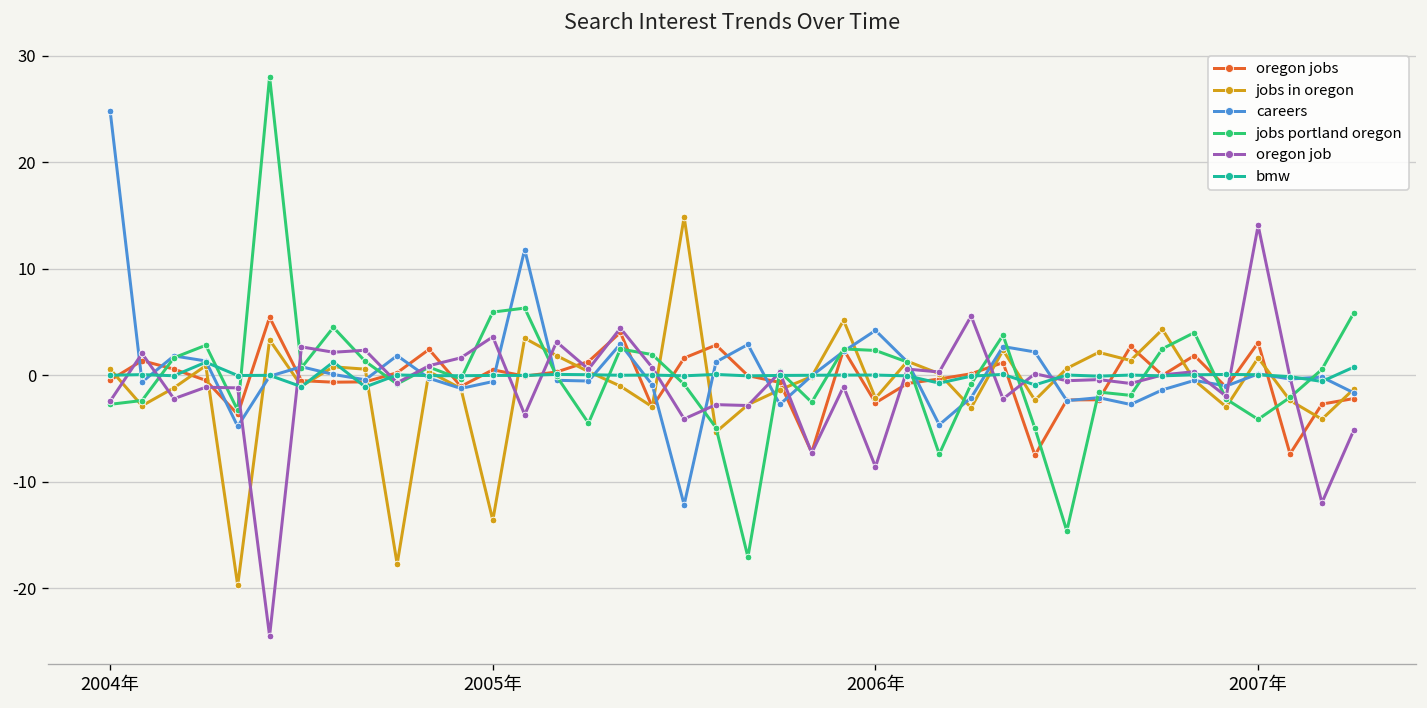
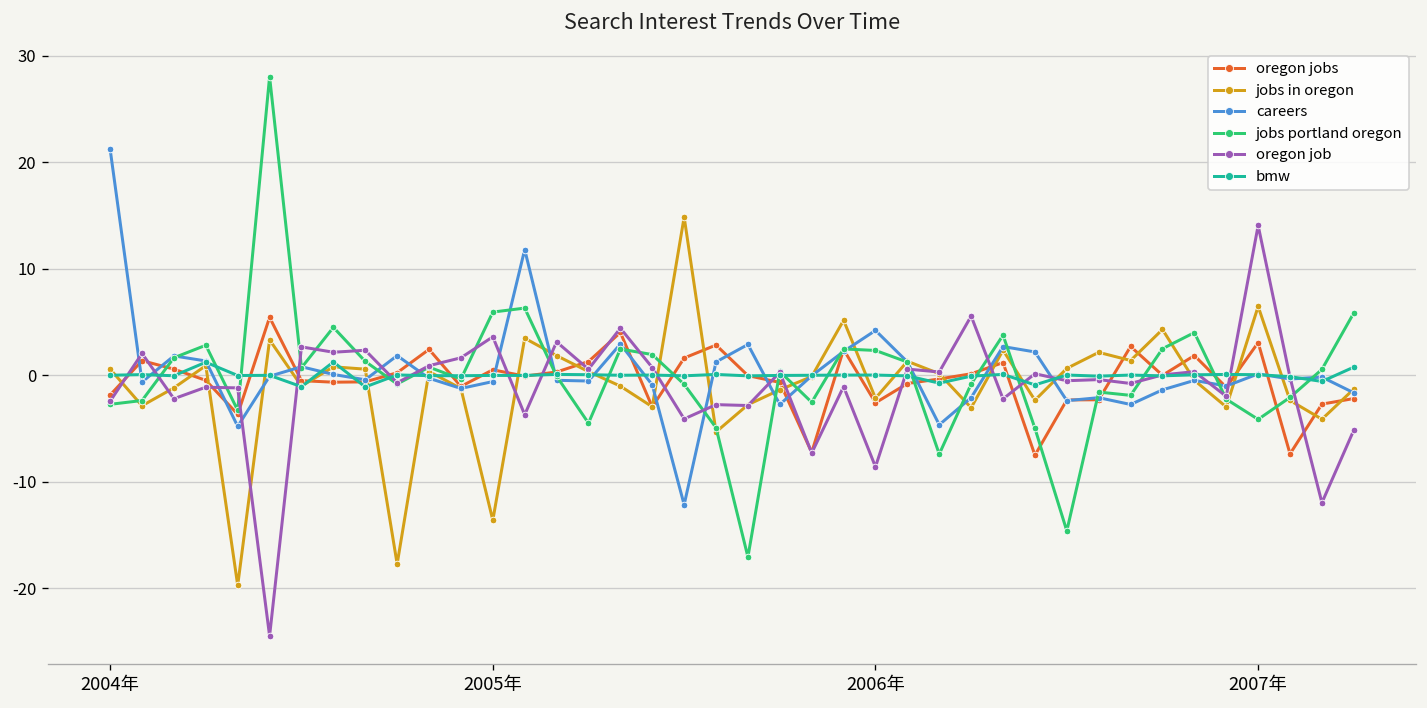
oregon jobs, 2004年: 0 -> -2
careers, 2004年: 25 -> 21
jobs in oregon, 2007年: 2 -> 6
